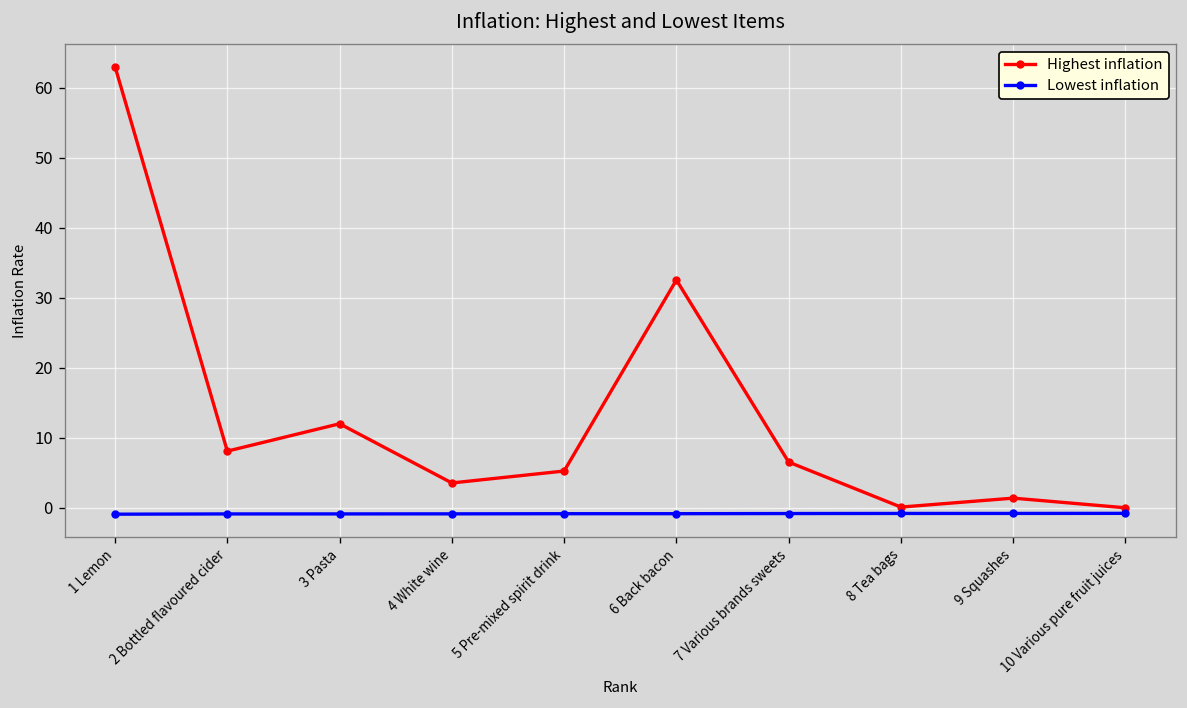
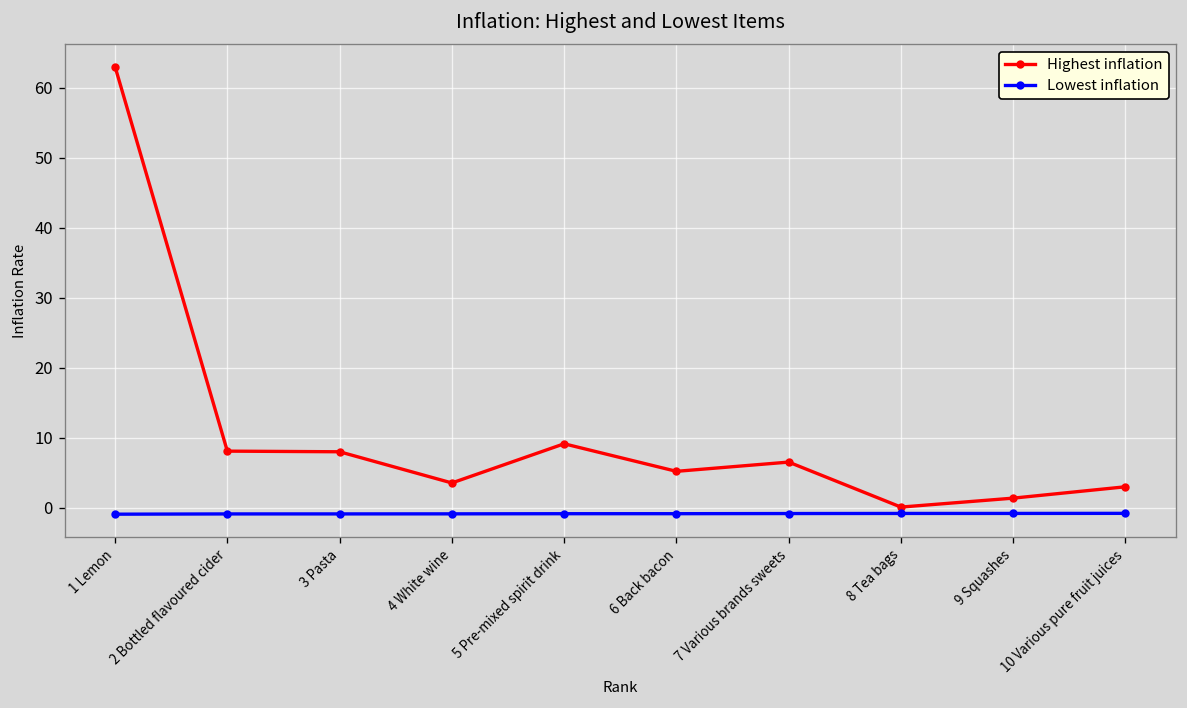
Highest inflation, 3 Pasta: 12 -> 8
Highest inflation, 5 Pre-mixed spirit drink: 5 -> 9
Highest inflation, 6 Back bacon: 33 -> 5
Highest inflation, 10 Various pure fruit juices: 0 -> 3
